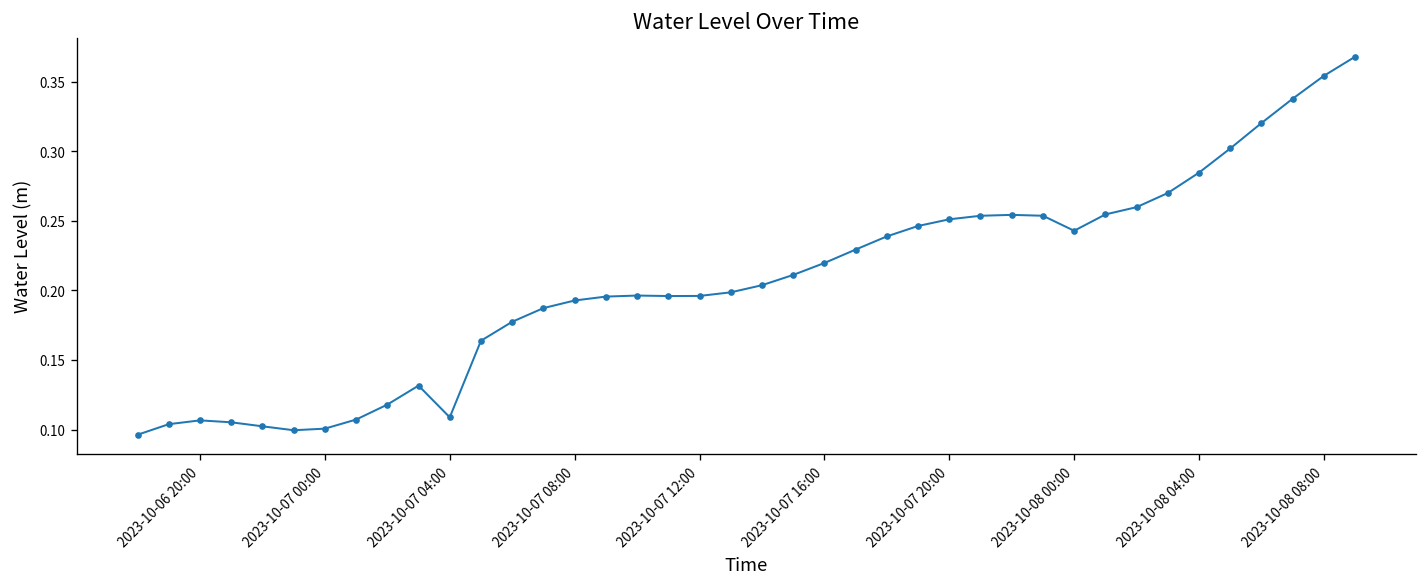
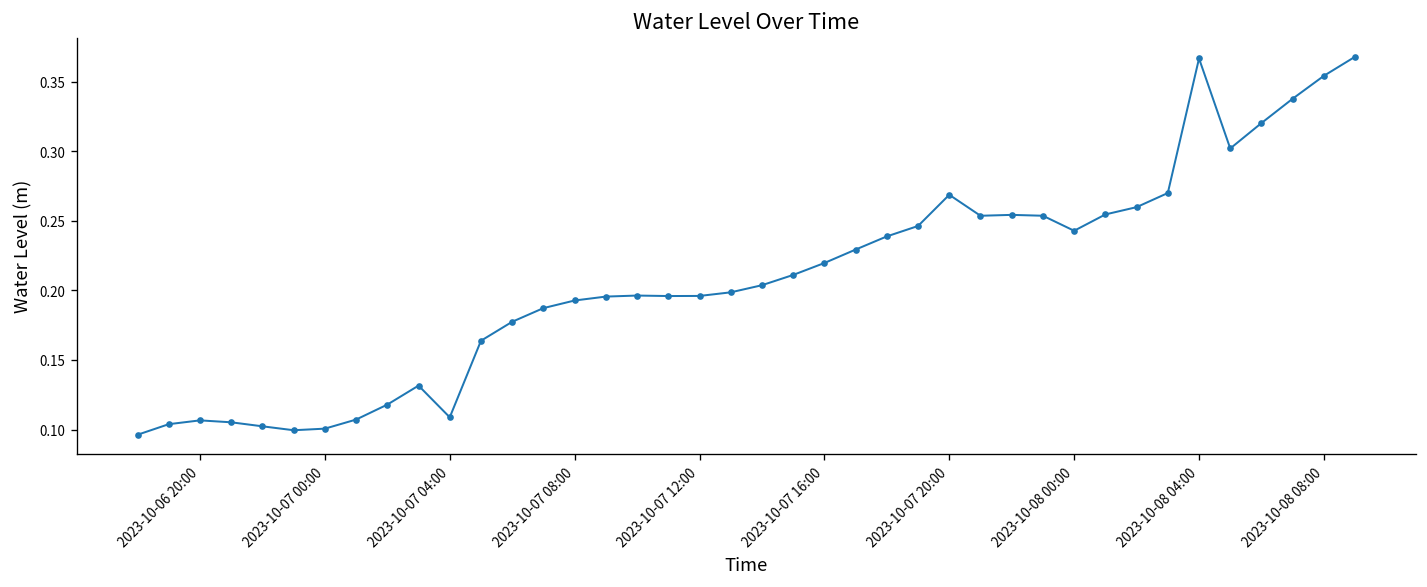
2023-10-07 20:00: 0.251 -> 0.269
2023-10-08 04:00: 0.285 -> 0.367
